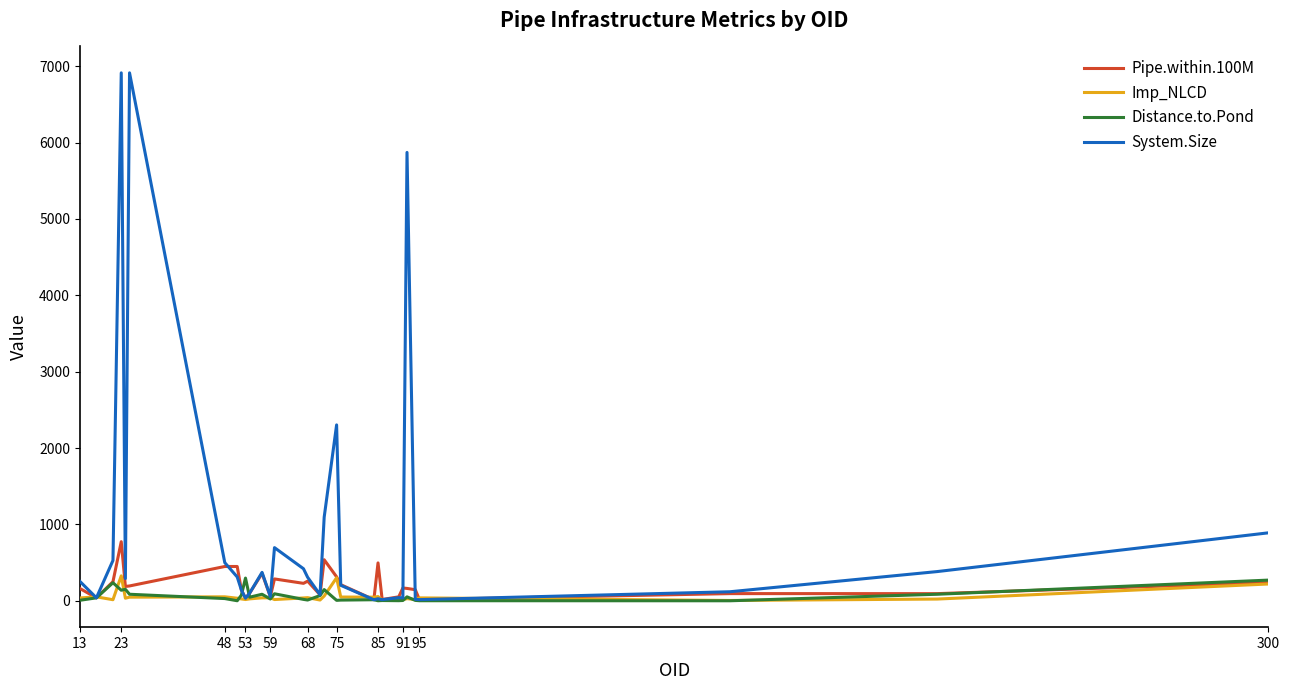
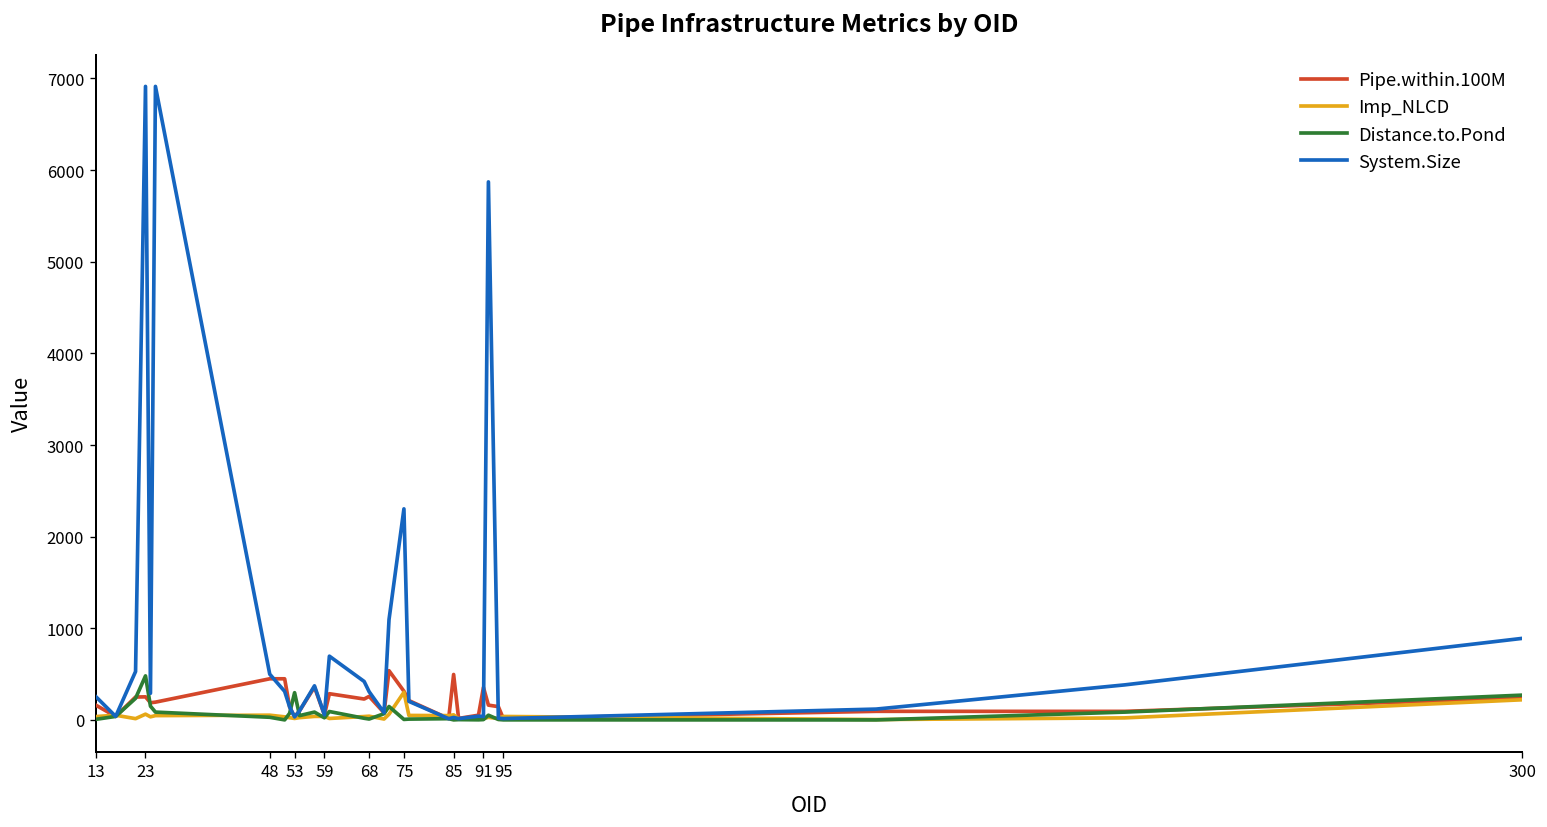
Pipe.within.100M, 23: 800 -> 300
Imp_NLCD, 23: 300 -> 100
Distance.to.Pond, 23: 100 -> 500
Pipe.within.100M, 91: 200 -> 400
